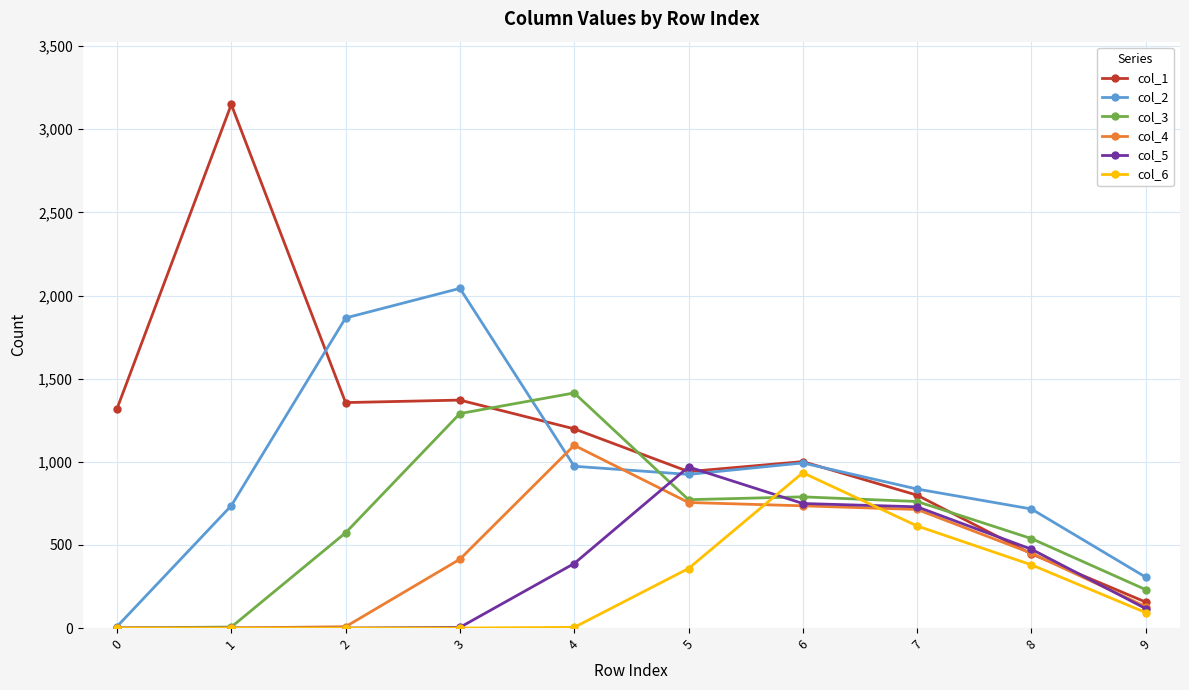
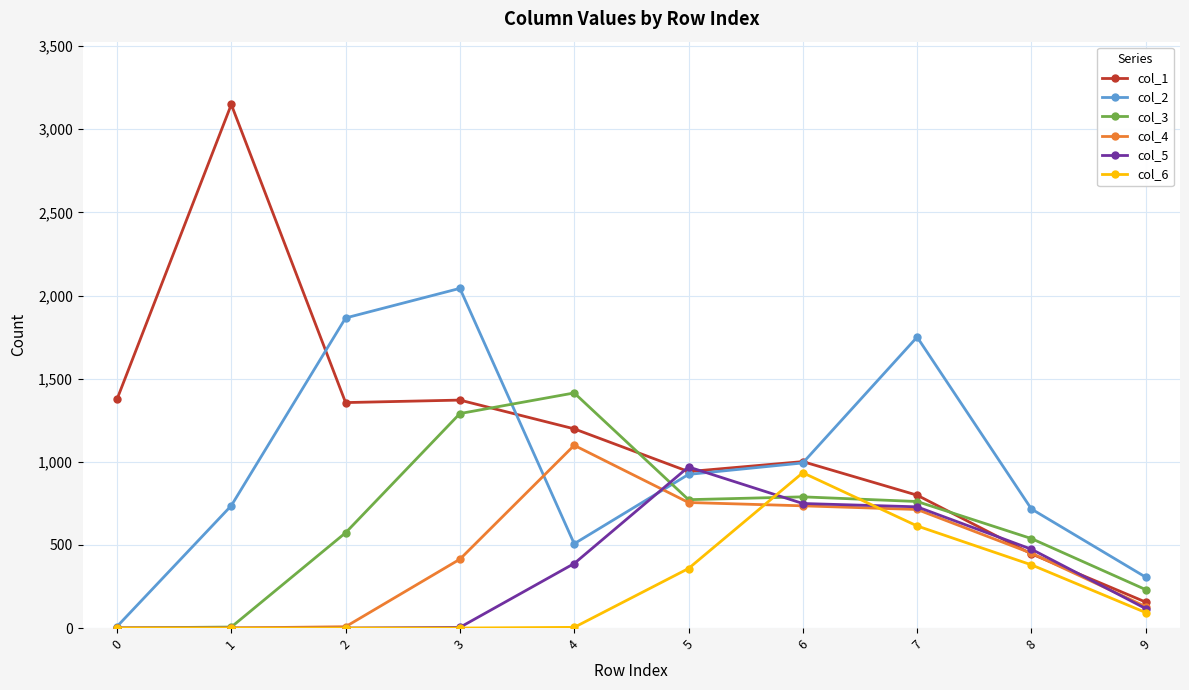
col_1, 0: 1,320 -> 1,380
col_2, 4: 970 -> 510
col_2, 7: 840 -> 1,750
